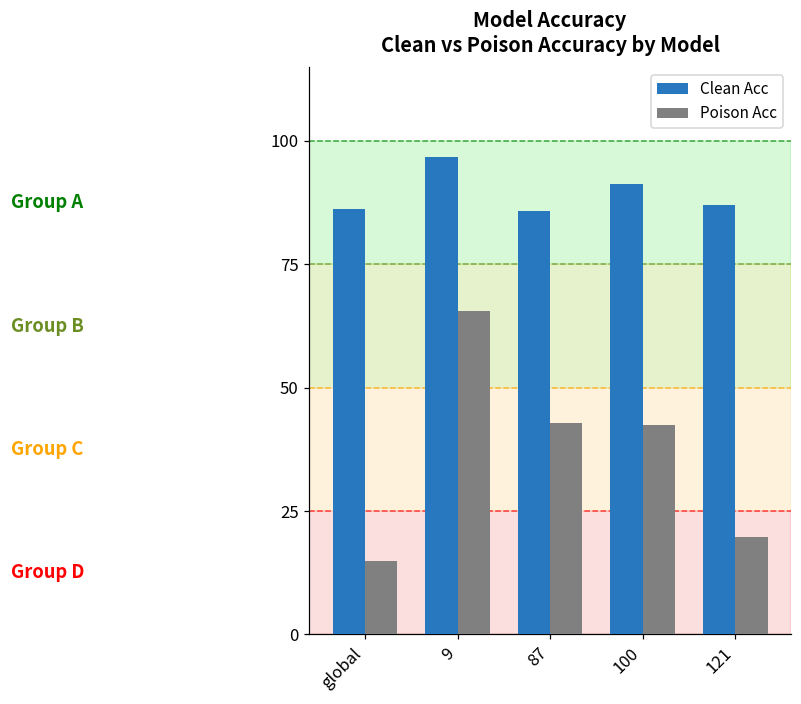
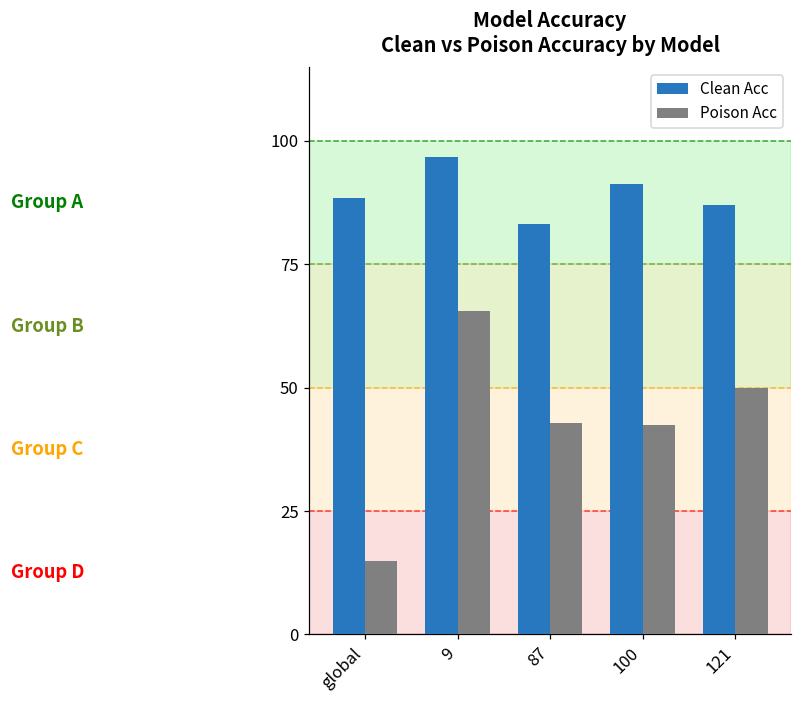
Clean Acc, global: 86 -> 88
Clean Acc, 87: 86 -> 83
Poison Acc, 121: 20 -> 50
